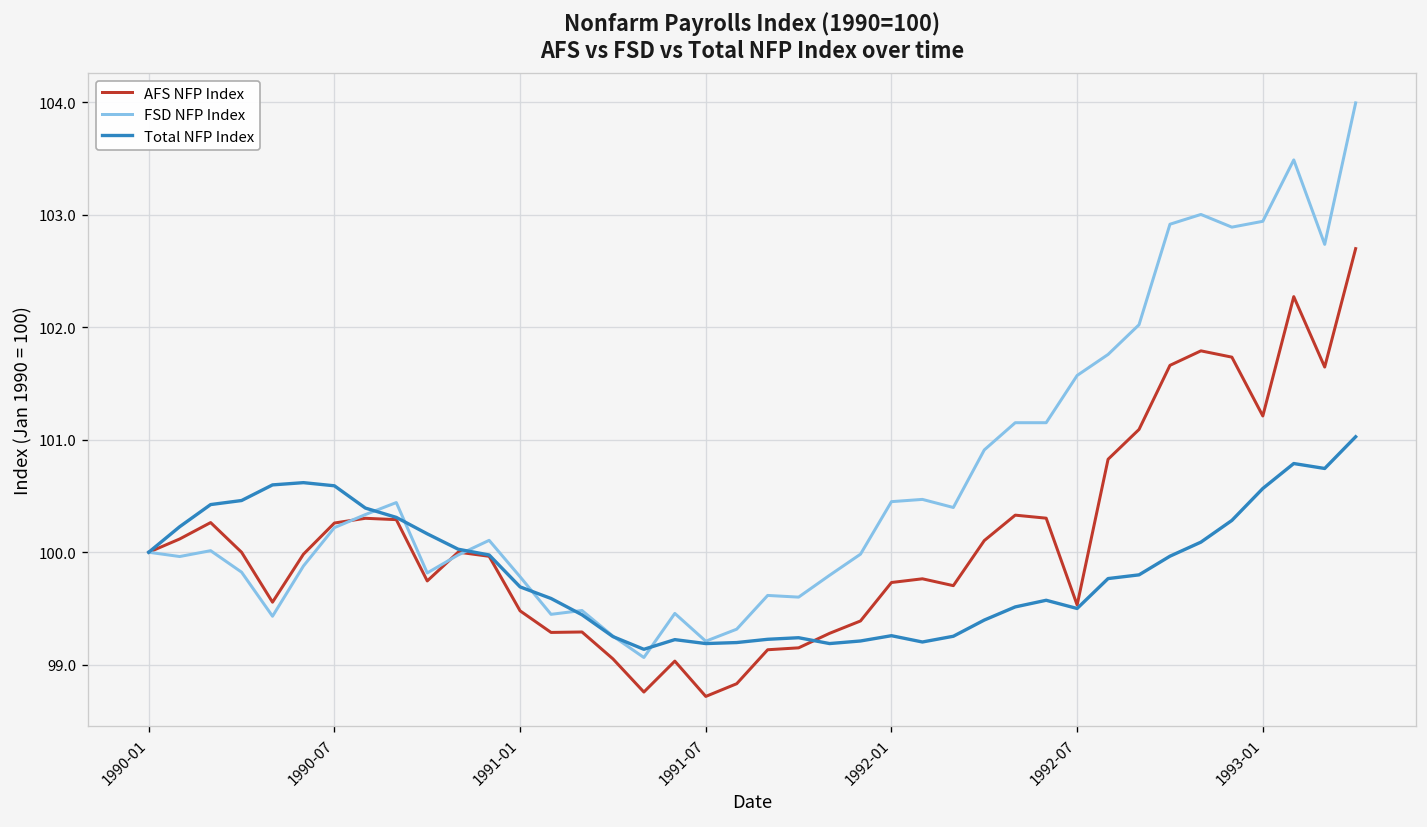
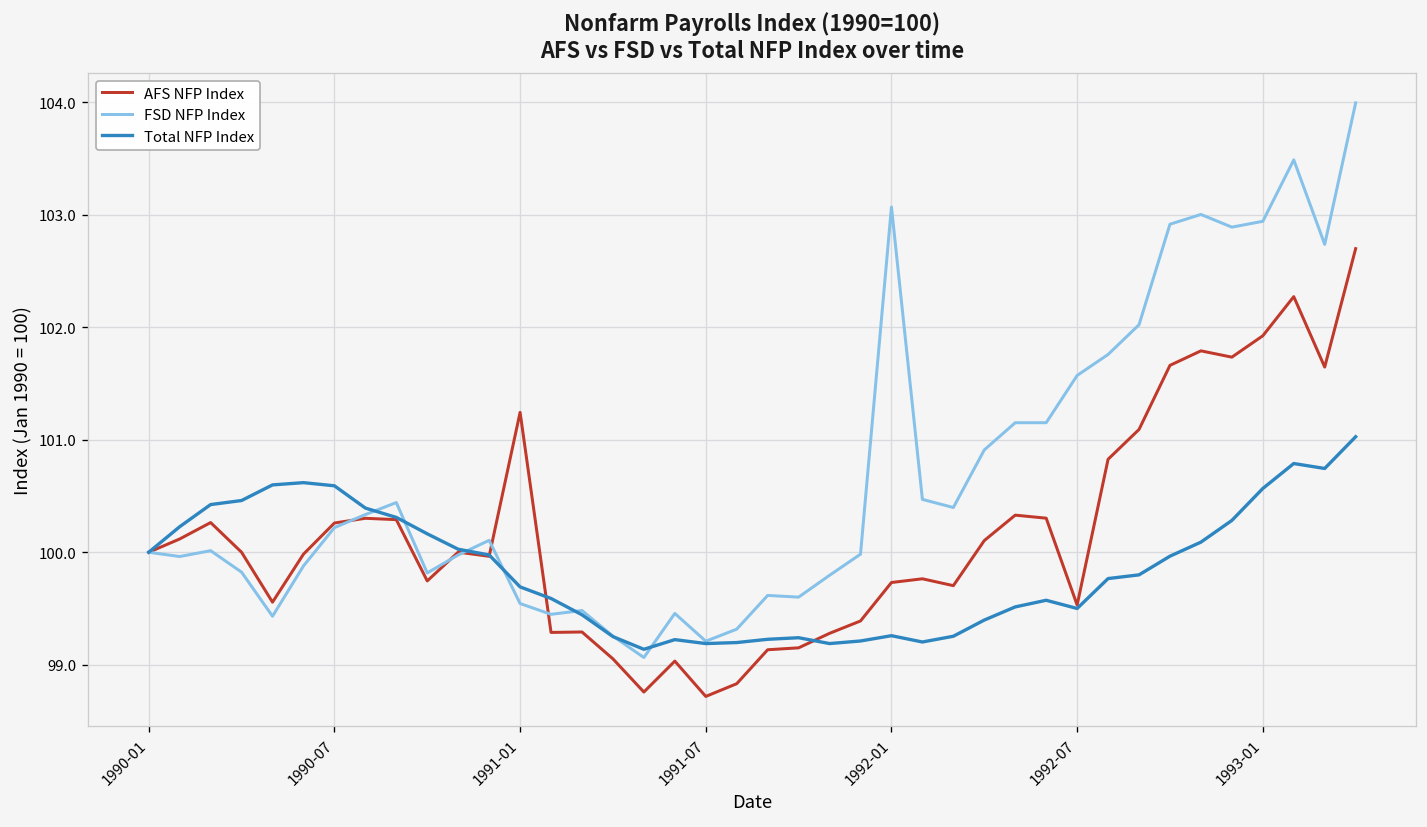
AFS NFP Index, 1991-01: 99.5 -> 101.2
FSD NFP Index, 1991-01: 99.8 -> 99.5
FSD NFP Index, 1992-01: 100.5 -> 103.1
AFS NFP Index, 1993-01: 101.2 -> 101.9
